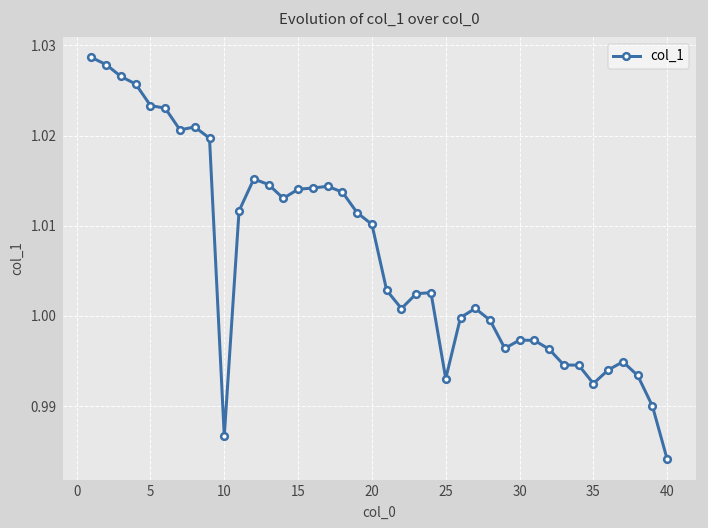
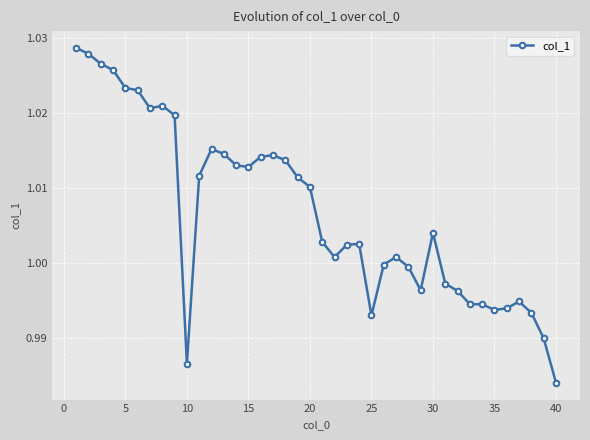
15: 1.014 -> 1.013
30: 0.997 -> 1.004
35: 0.992 -> 0.994
